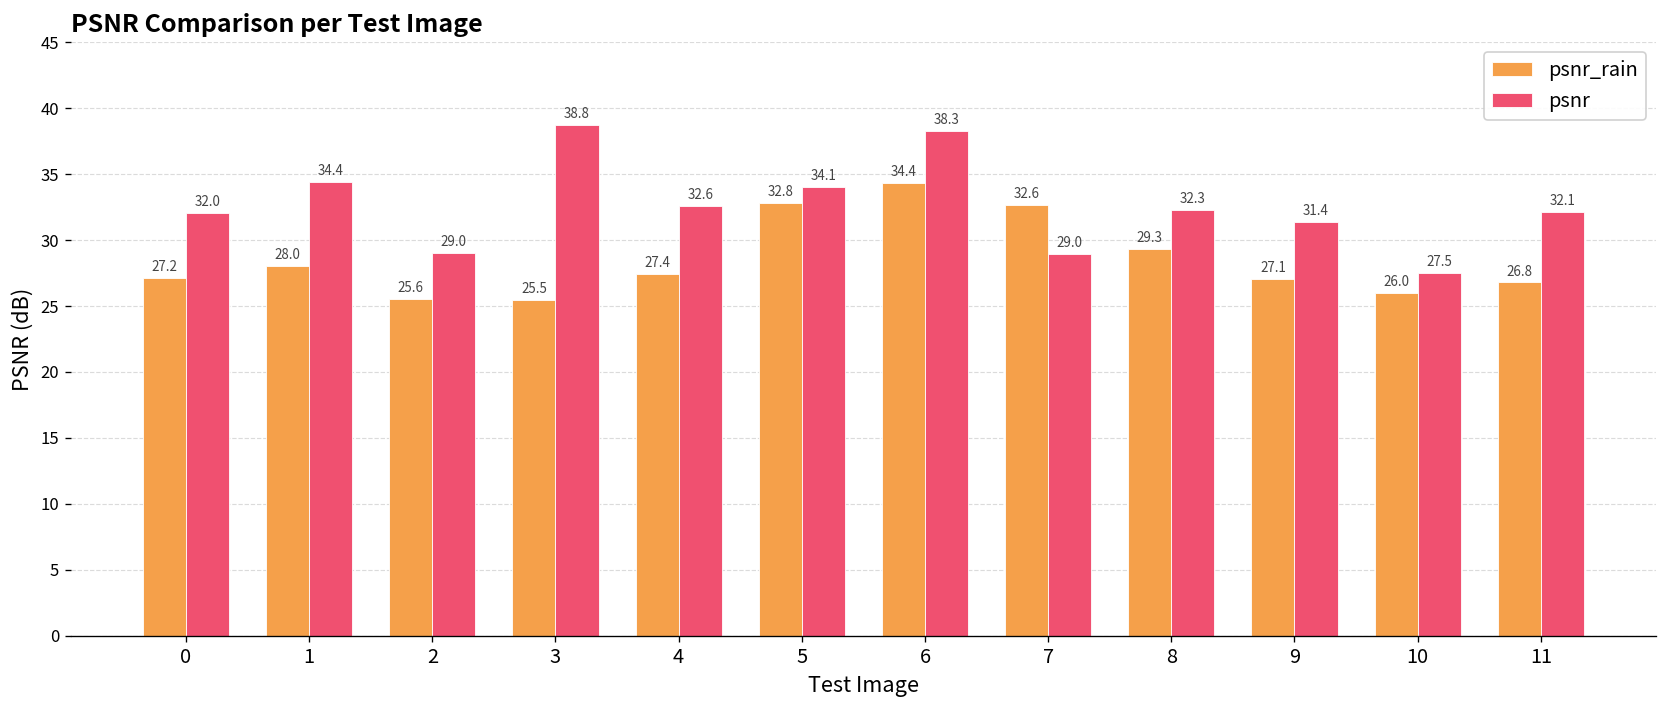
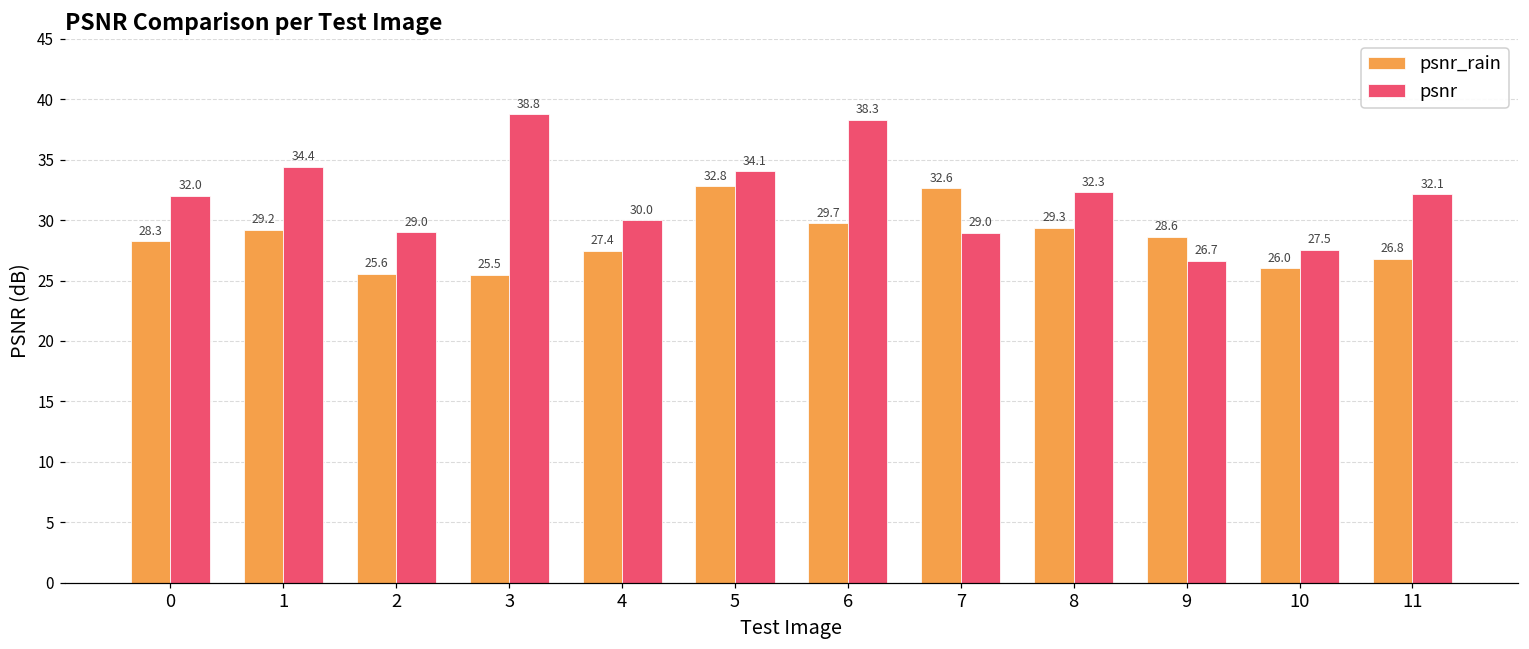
psnr_rain, 0: 27.2 -> 28.3
psnr_rain, 1: 28.0 -> 29.2
psnr, 4: 32.6 -> 30.0
psnr_rain, 6: 34.4 -> 29.7
psnr_rain, 9: 27.1 -> 28.6
psnr, 9: 31.4 -> 26.7
